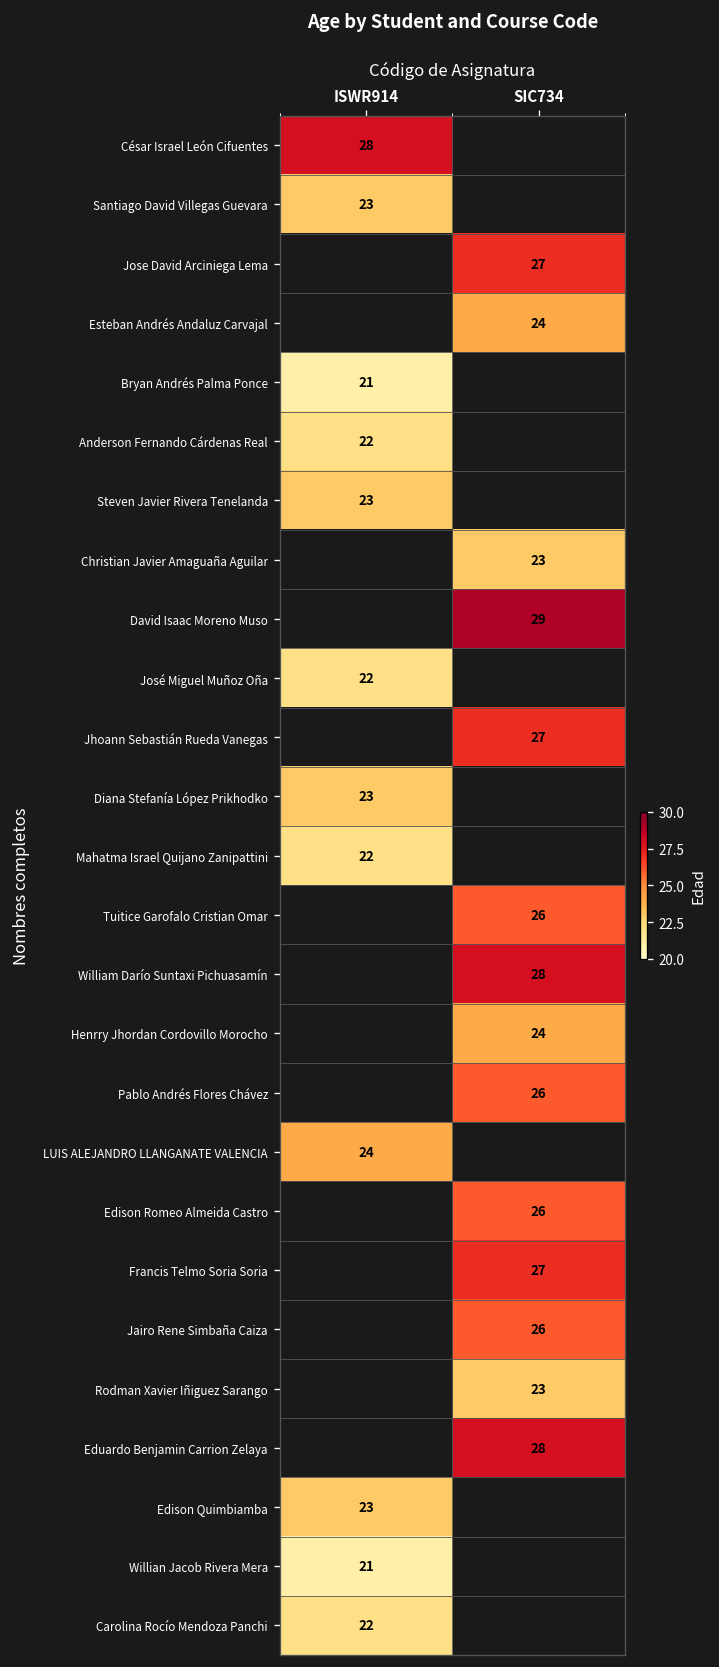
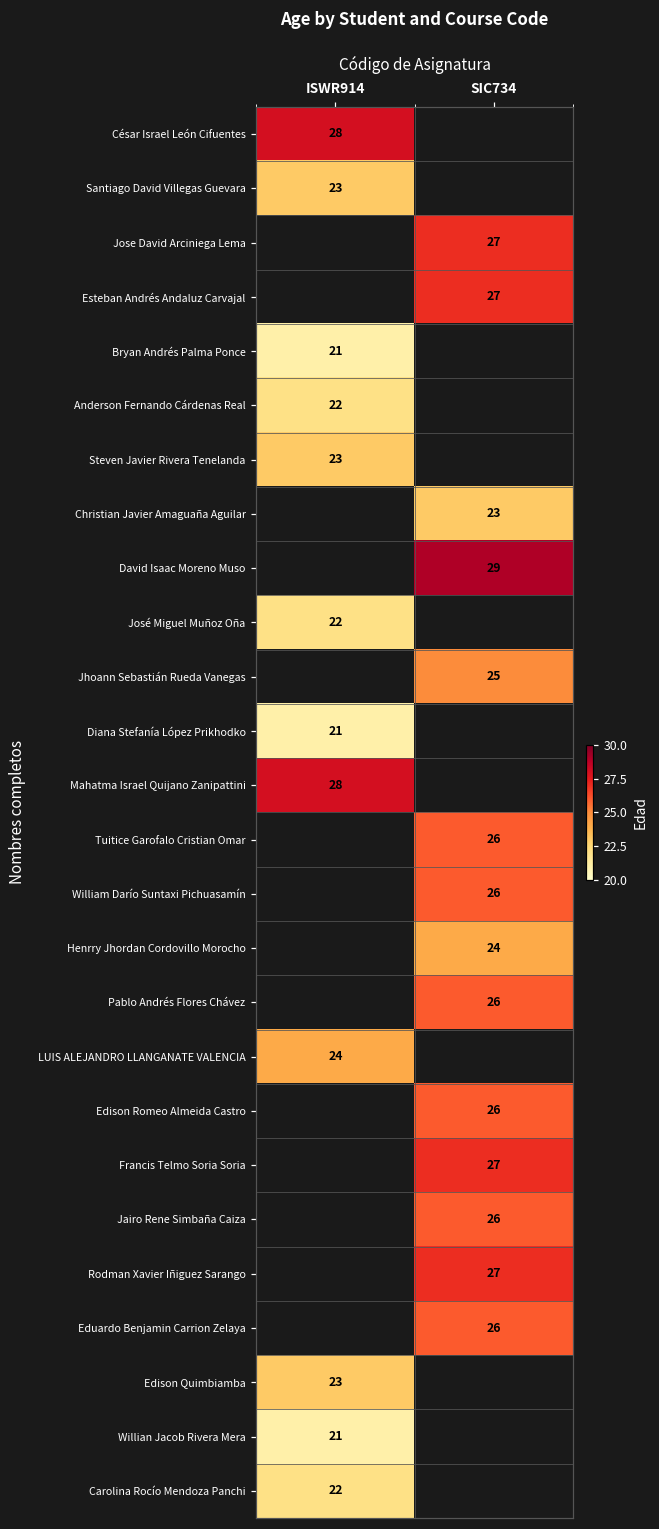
Esteban Andrés Andaluz Carvajal, SIC734: 24 -> 27
Jhoann Sebastián Rueda Vanegas, SIC734: 27 -> 25
Diana Stefanía López Prikhodko, ISWR914: 23 -> 21
Mahatma Israel Quijano Zanipattini, ISWR914: 22 -> 28
William Darío Suntaxi Pichuasamín, SIC734: 28 -> 26
Rodman Xavier Iñiguez Sarango, SIC734: 23 -> 27
Eduardo Benjamin Carrion Zelaya, SIC734: 28 -> 26
